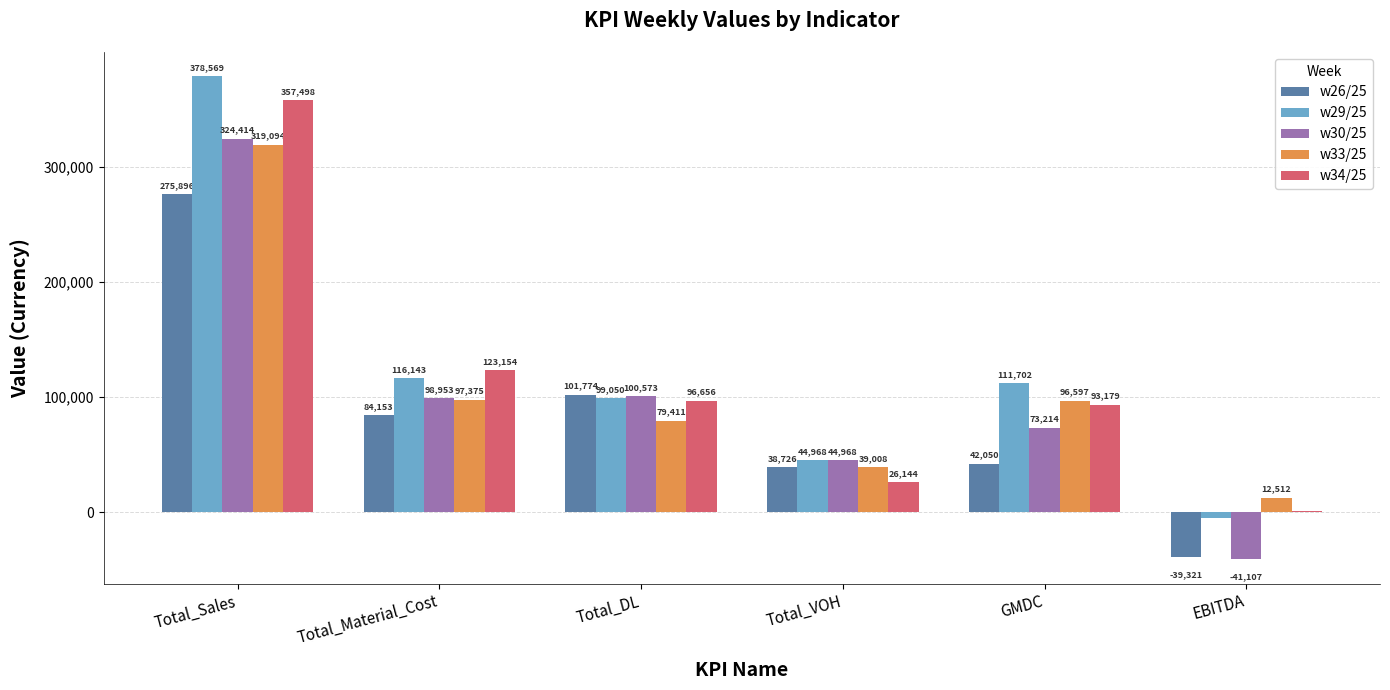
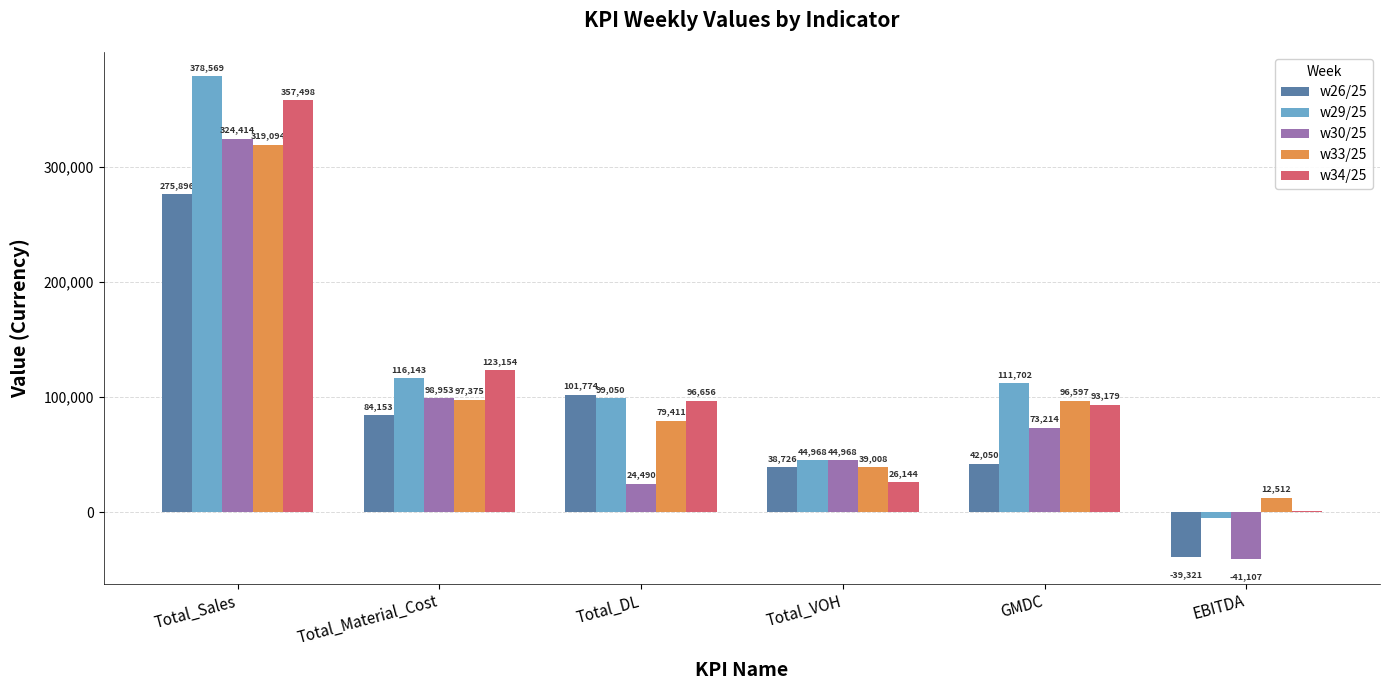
w30/25, Total_DL: 100,573 -> 24,490
